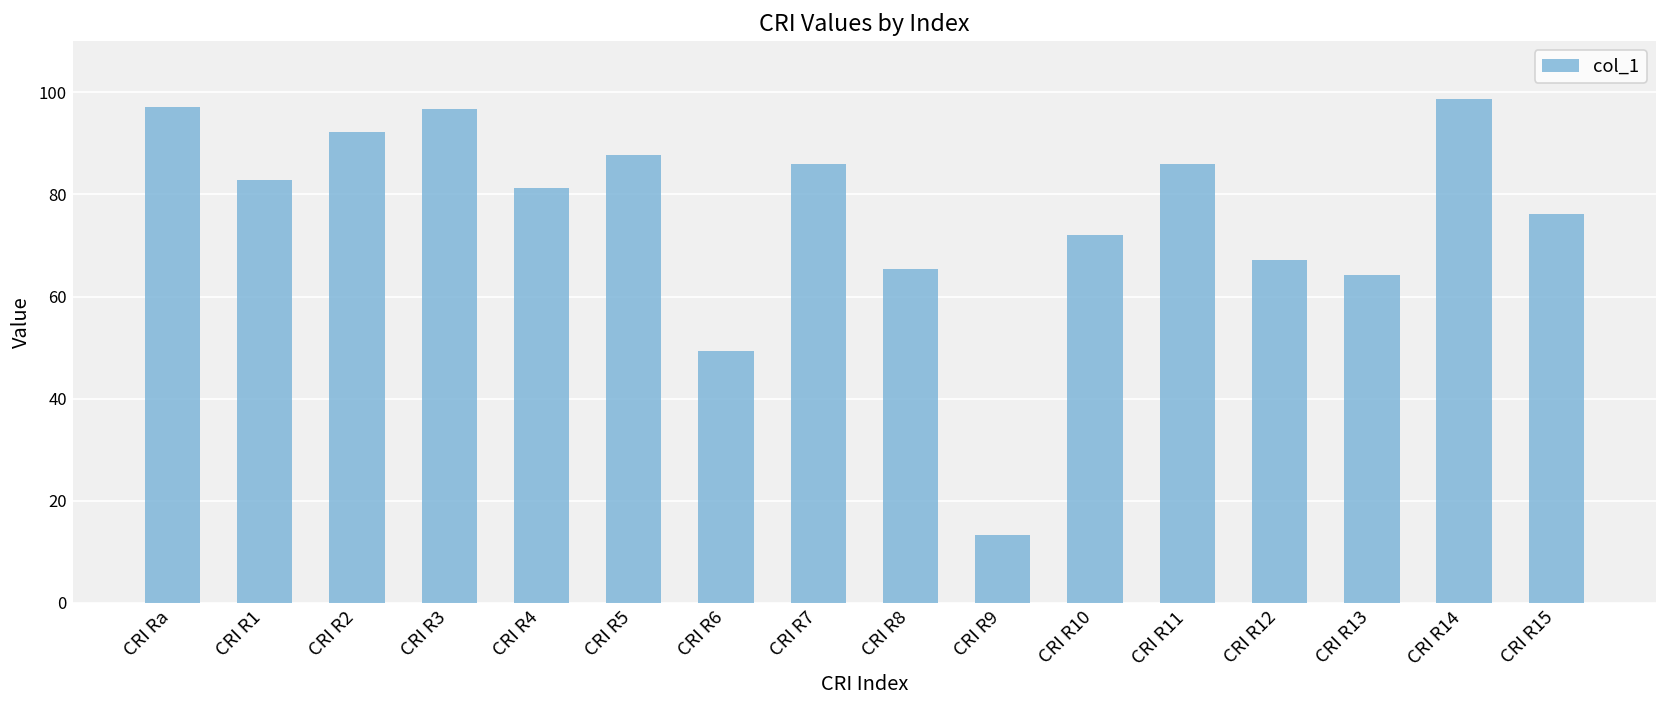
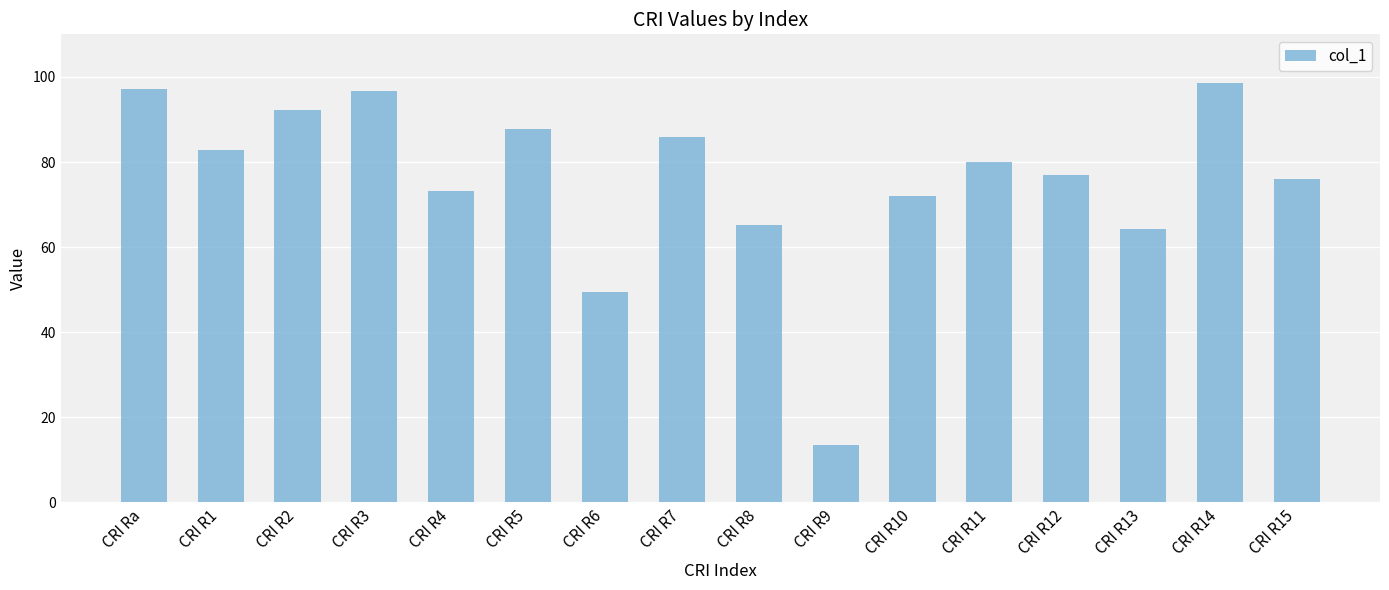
CRI R4: 81 -> 73
CRI R11: 86 -> 80
CRI R12: 67 -> 77
